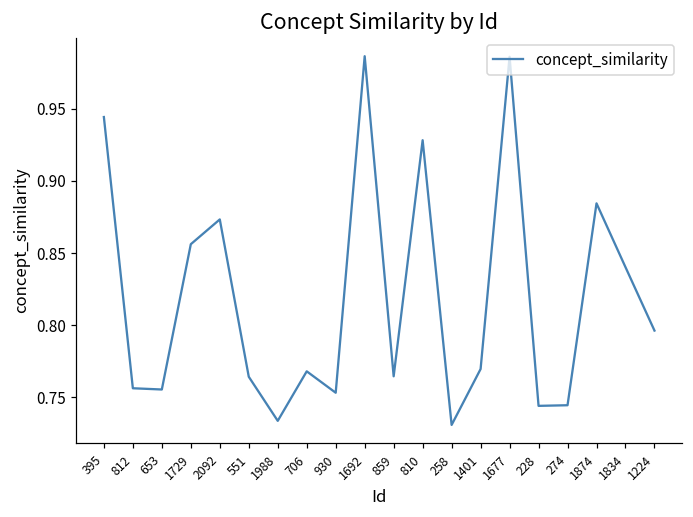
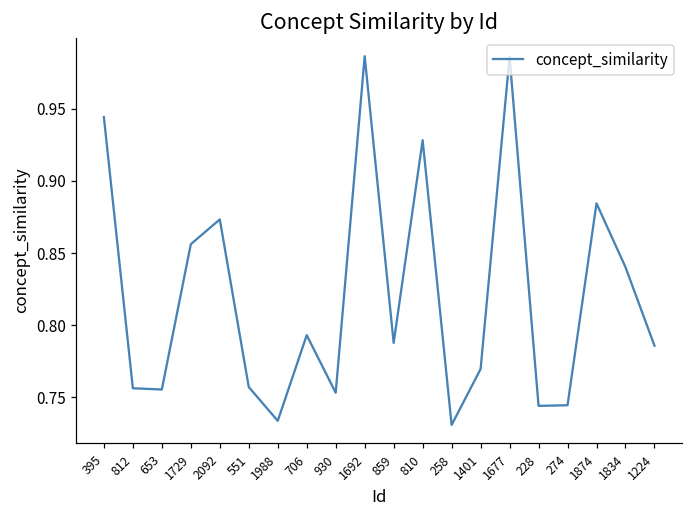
551: 0.764 -> 0.757
706: 0.768 -> 0.793
859: 0.765 -> 0.788
1224: 0.796 -> 0.786
